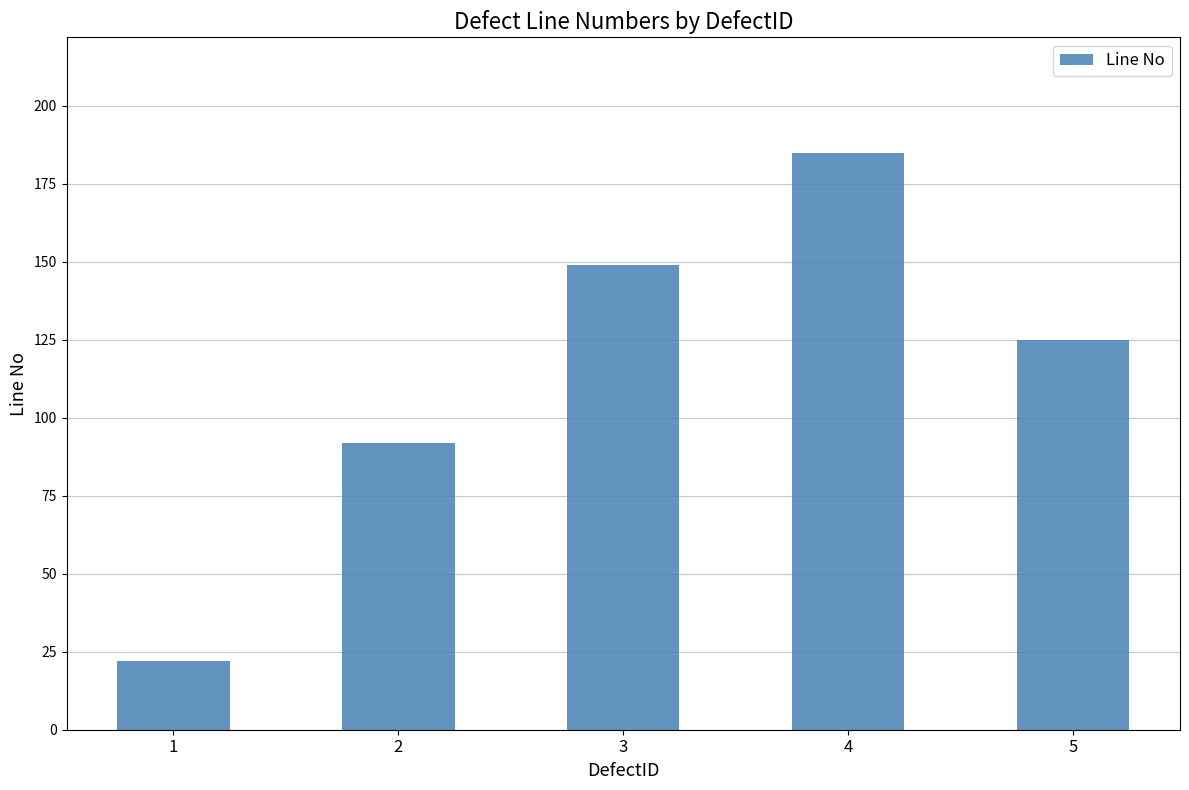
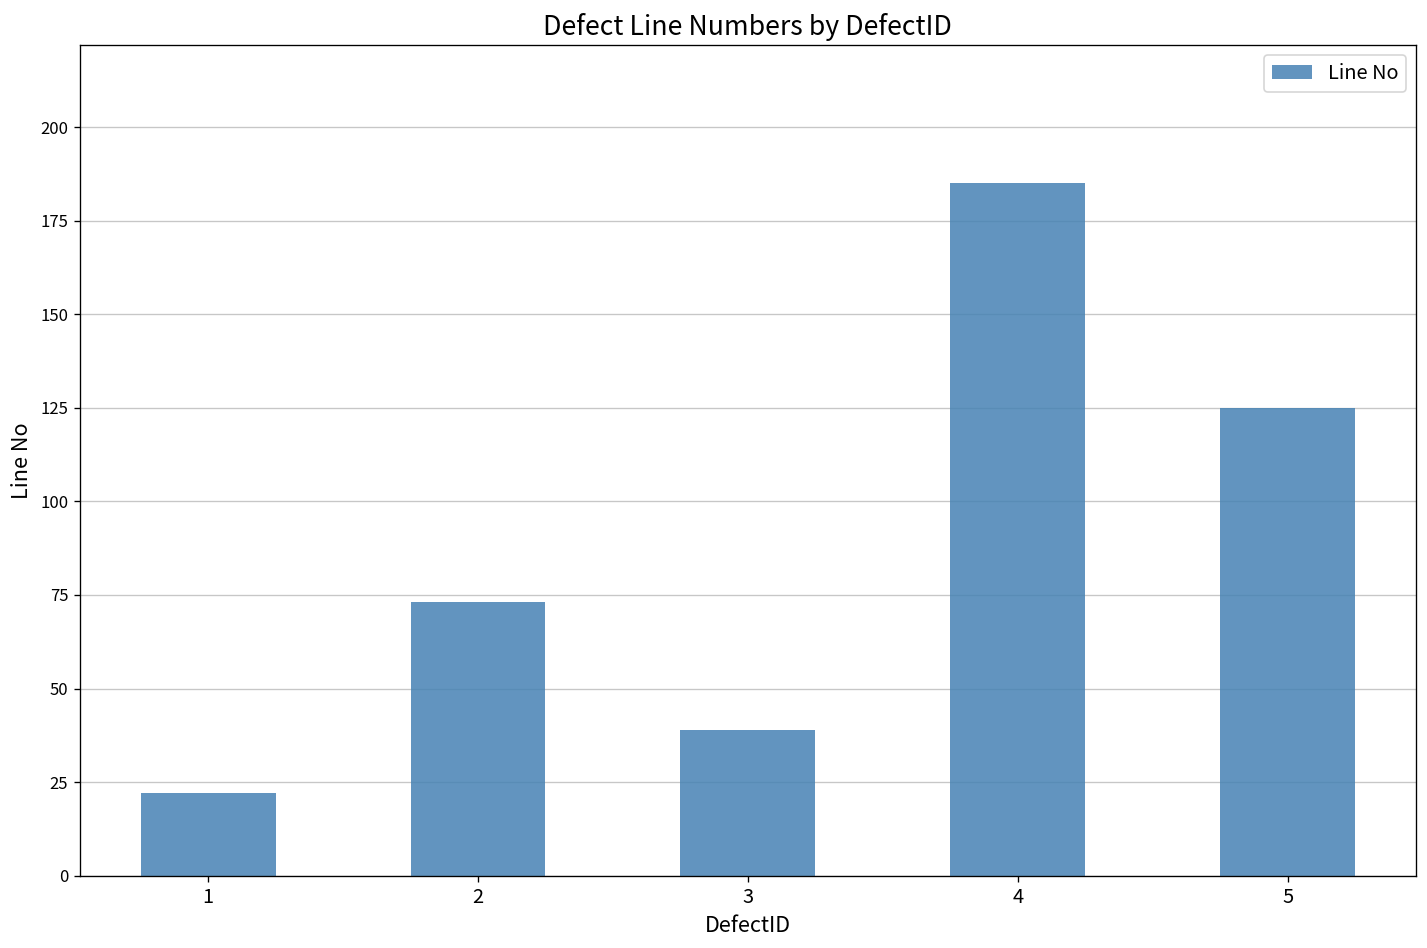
2: 92 -> 73
3: 149 -> 39
